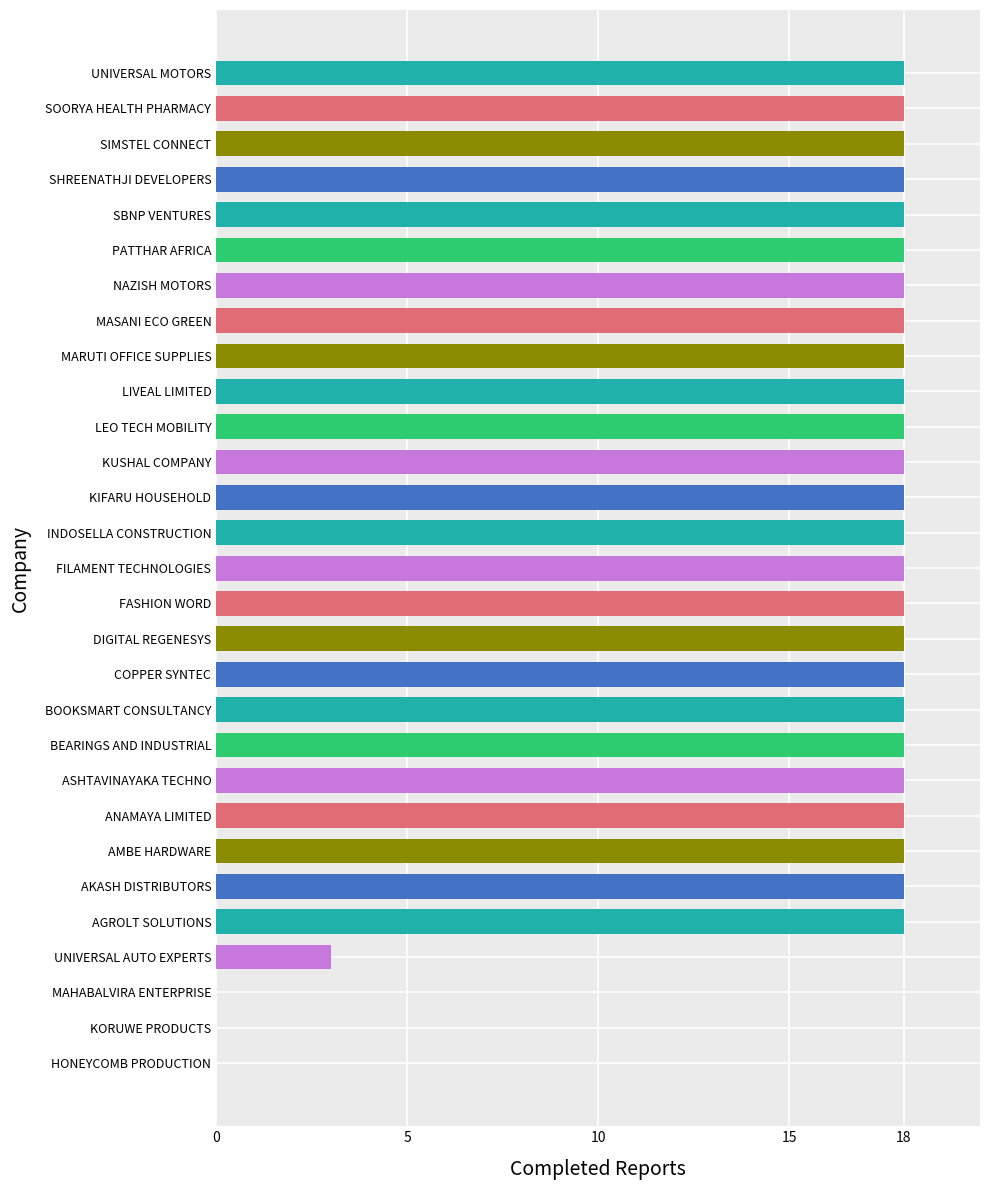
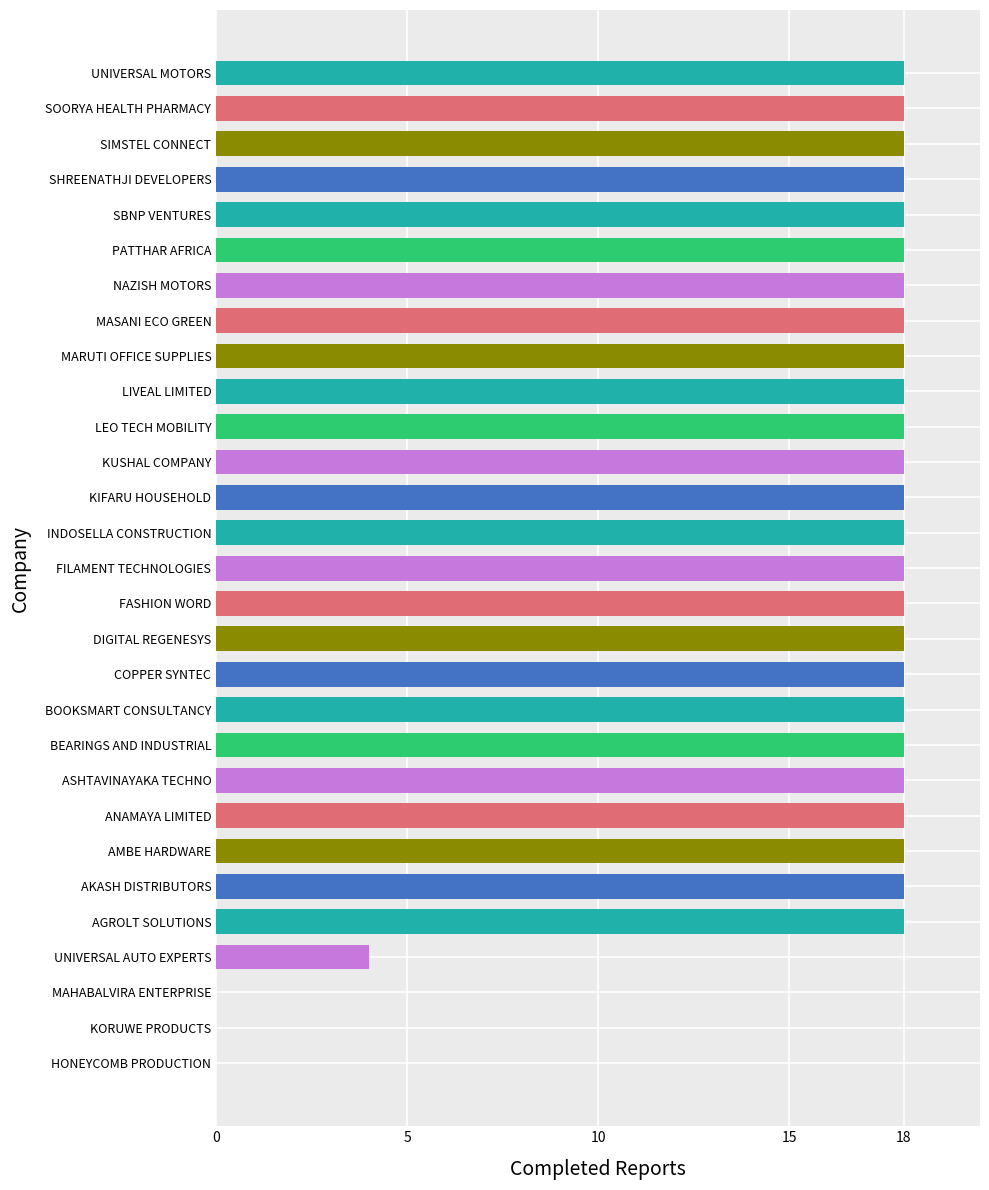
UNIVERSAL AUTO EXPERTS: 3 -> 4
